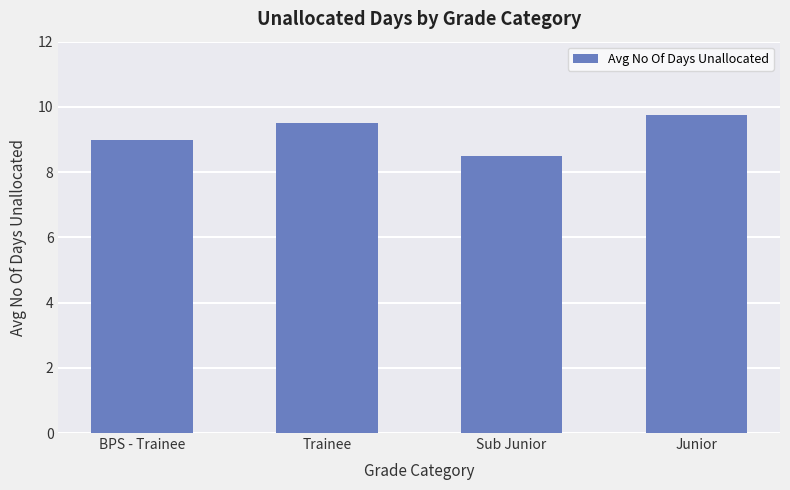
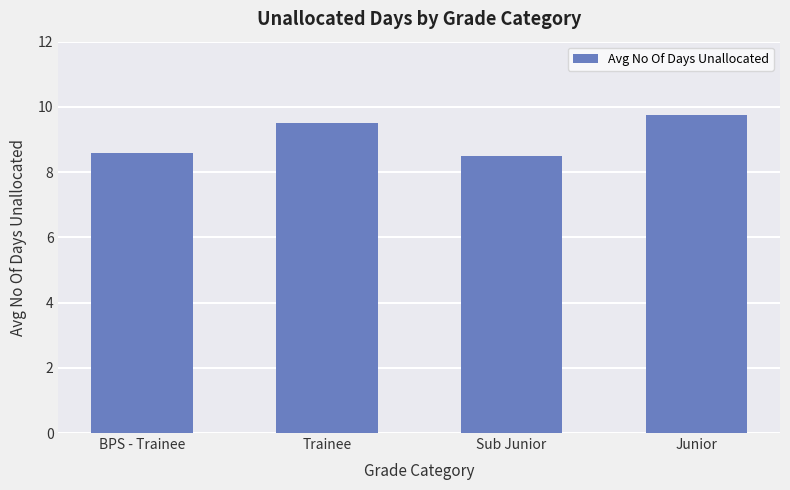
BPS - Trainee: 9.0 -> 8.6
